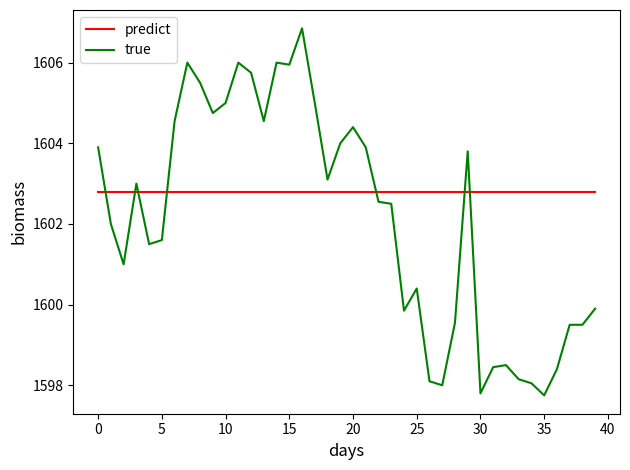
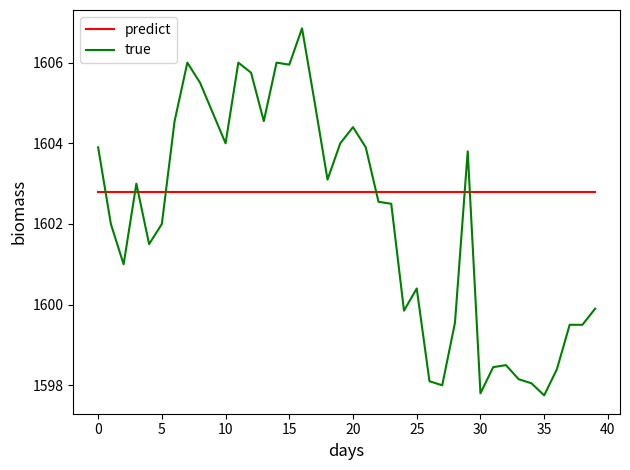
true, 5: 1601.6 -> 1602.0
true, 10: 1605 -> 1604
